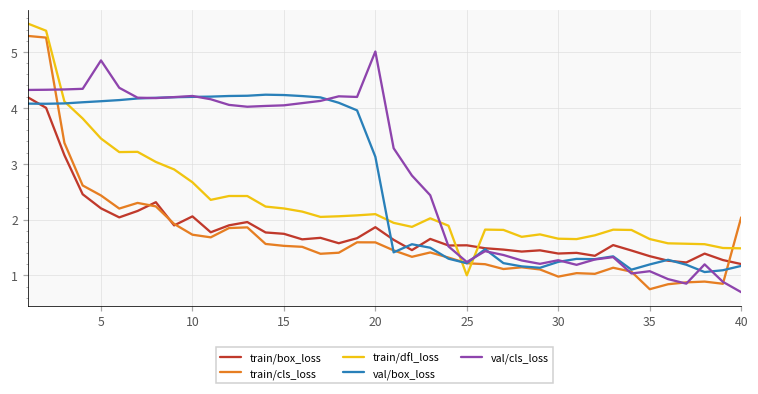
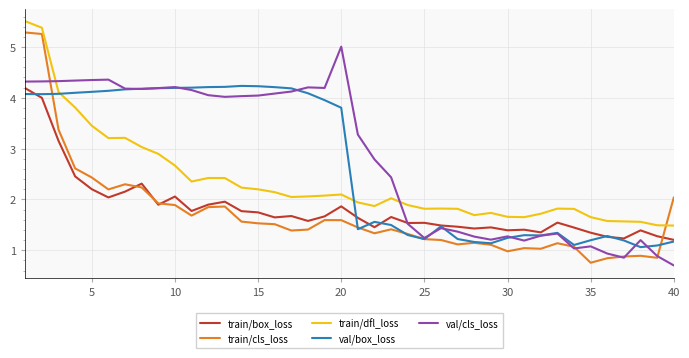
val/cls_loss, 5: 4.8 -> 4.3
train/cls_loss, 10: 1.7 -> 1.9
val/box_loss, 20: 3.1 -> 3.8
train/dfl_loss, 25: 1.0 -> 1.8
